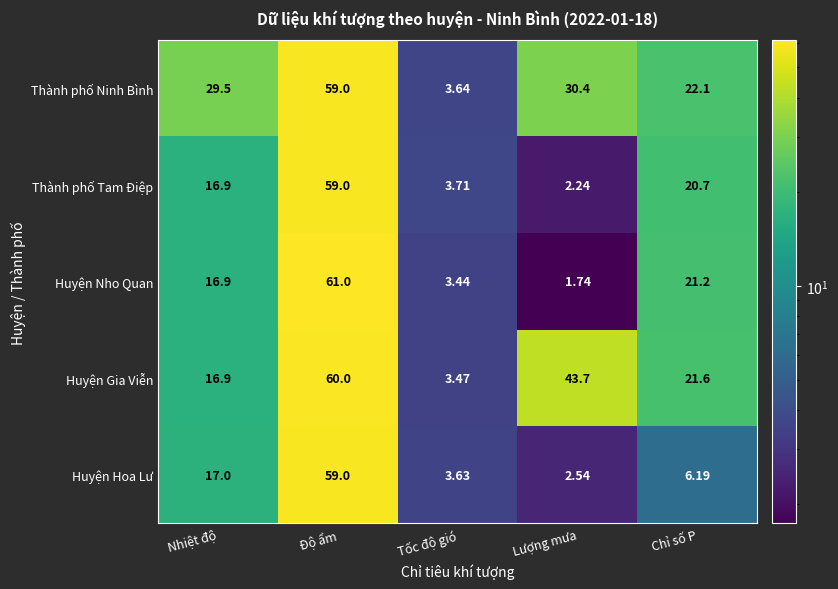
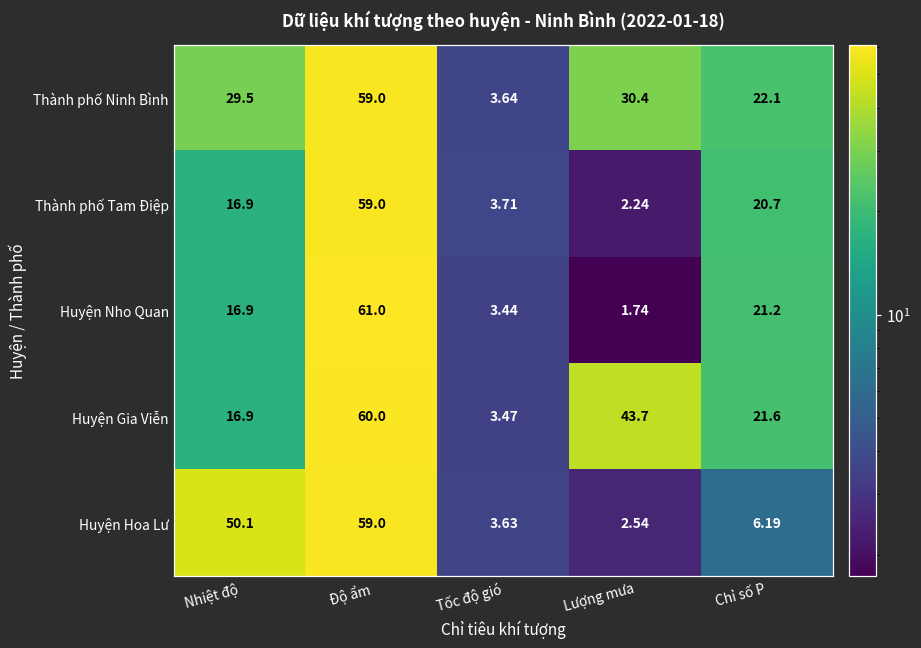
Huyện Hoa Lư, Nhiệt độ: 17.0 -> 50.1
